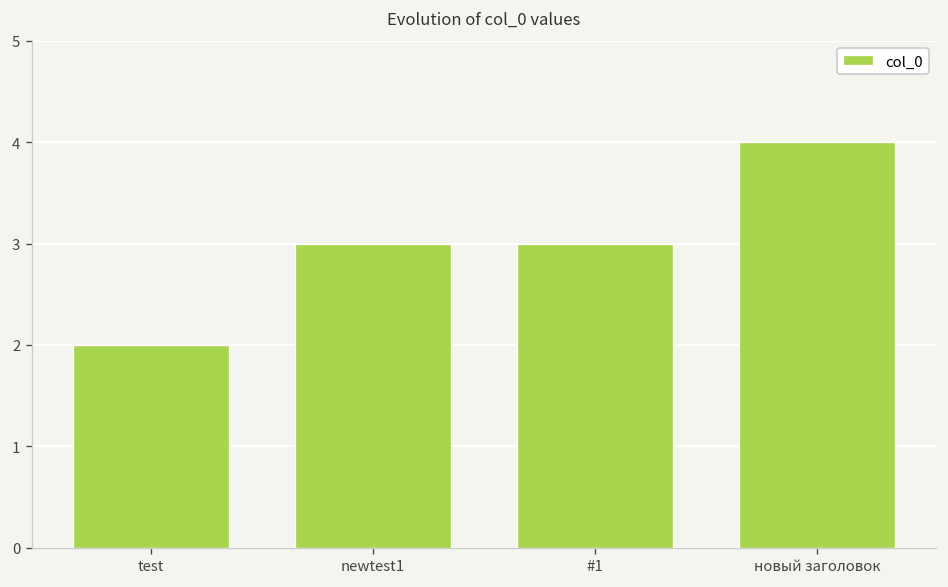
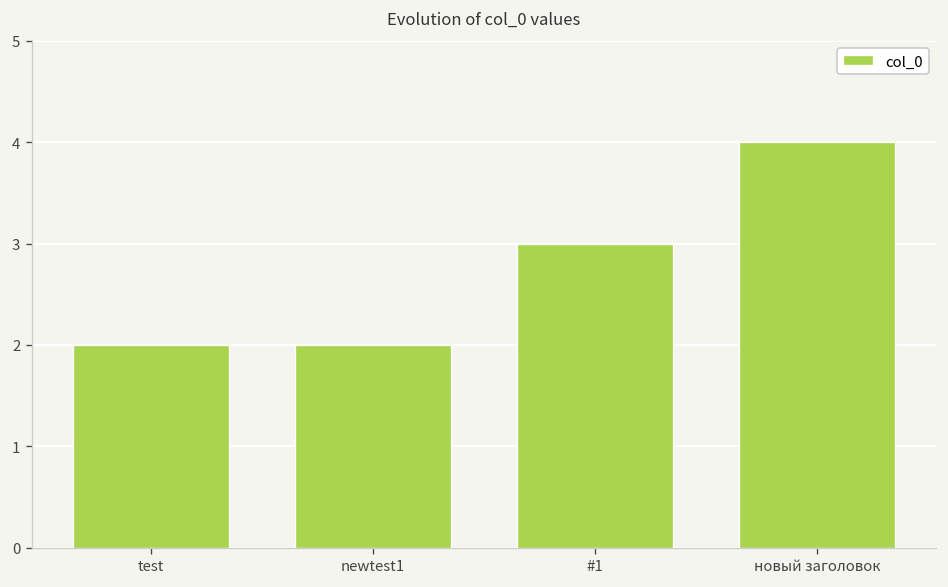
newtest1: 3 -> 2
